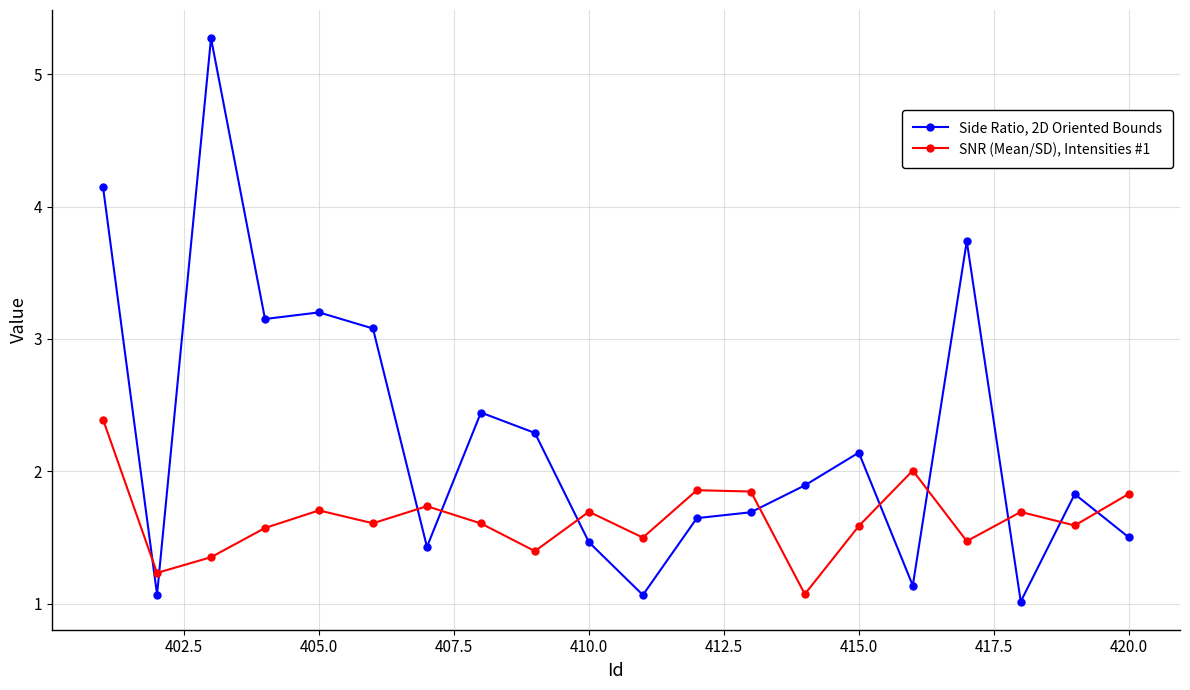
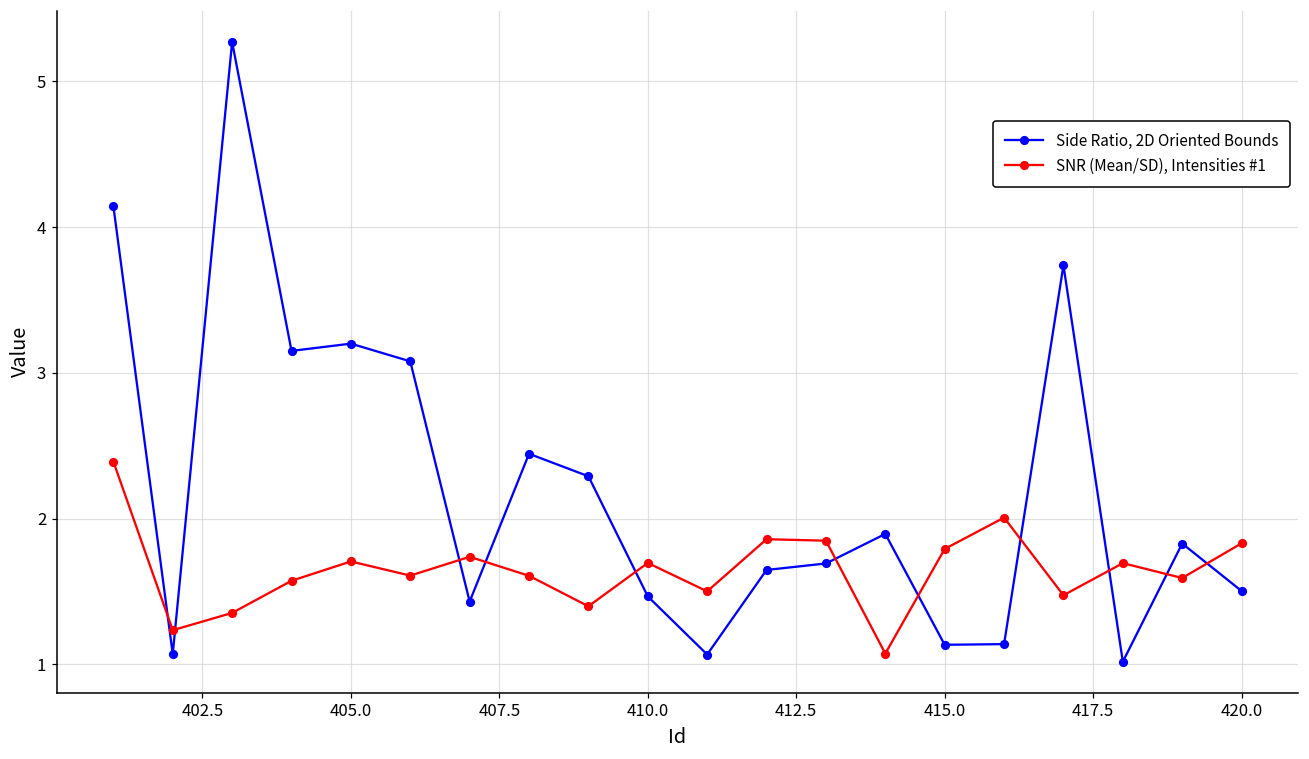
Side Ratio, 2D Oriented Bounds, 415.0: 2.14 -> 1.13
SNR (Mean/SD), Intensities #1, 415.0: 1.59 -> 1.79
